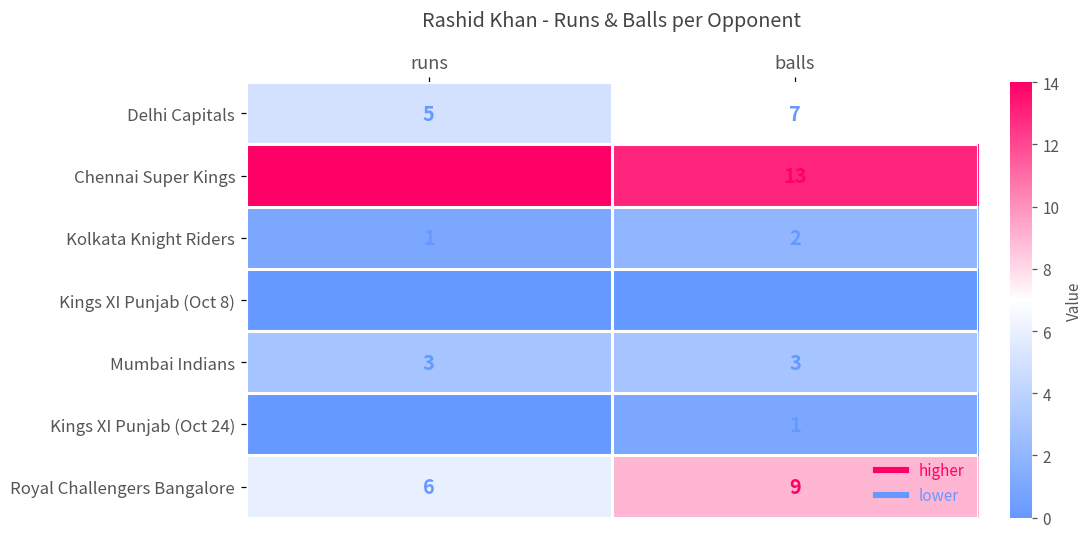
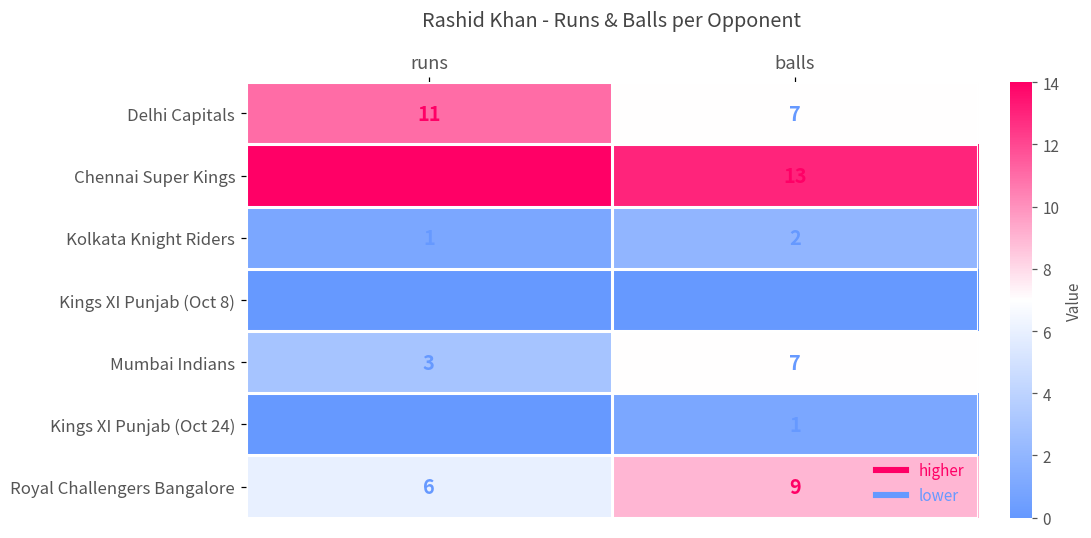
Delhi Capitals, runs: 5 -> 11
Mumbai Indians, balls: 3 -> 7
